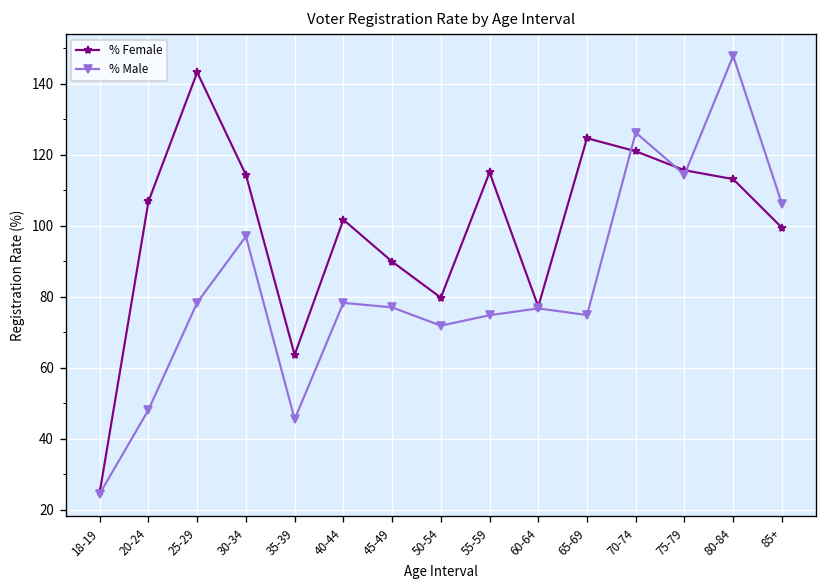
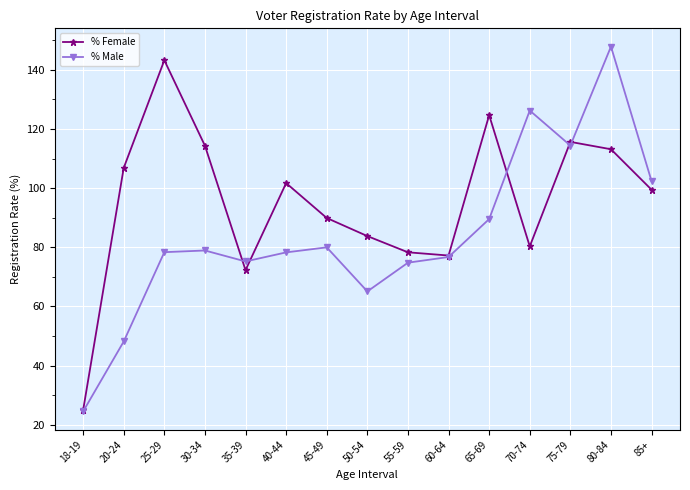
% Male, 30-34: 97 -> 79
% Female, 35-39: 64 -> 72
% Male, 35-39: 46 -> 75
% Male, 45-49: 77 -> 80
% Female, 50-54: 80 -> 84
% Male, 50-54: 72 -> 65
% Female, 55-59: 115 -> 78
% Male, 65-69: 75 -> 90
% Female, 70-74: 121 -> 80
% Male, 85+: 106 -> 102
